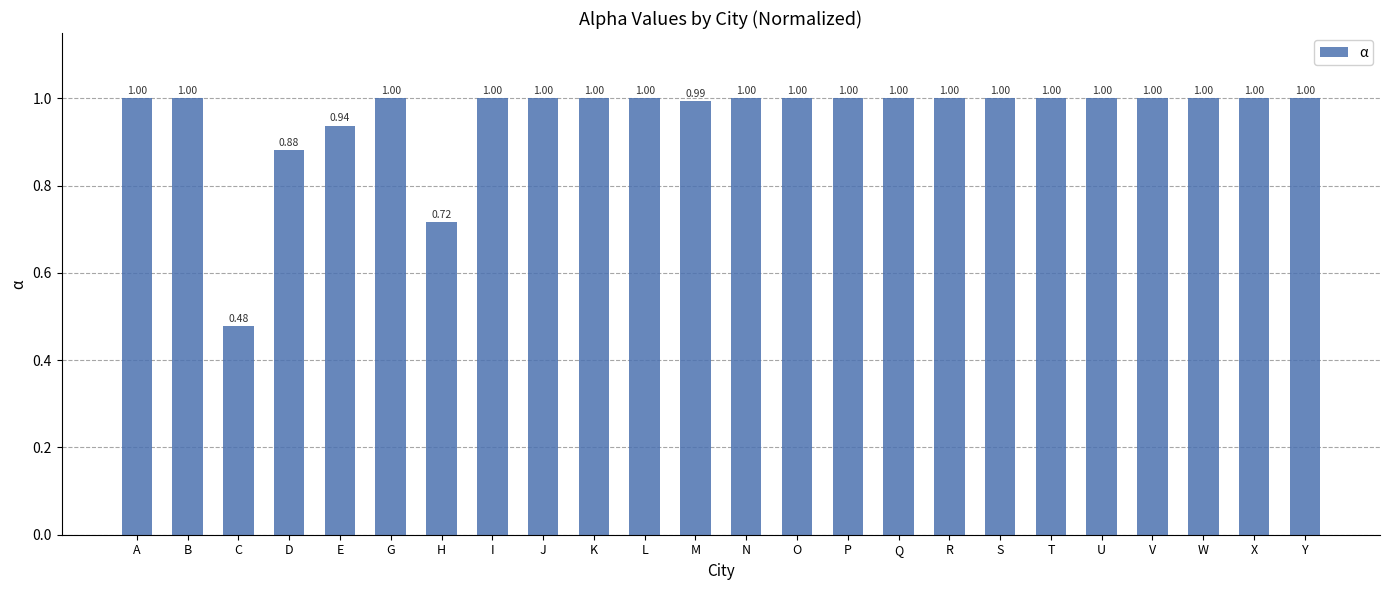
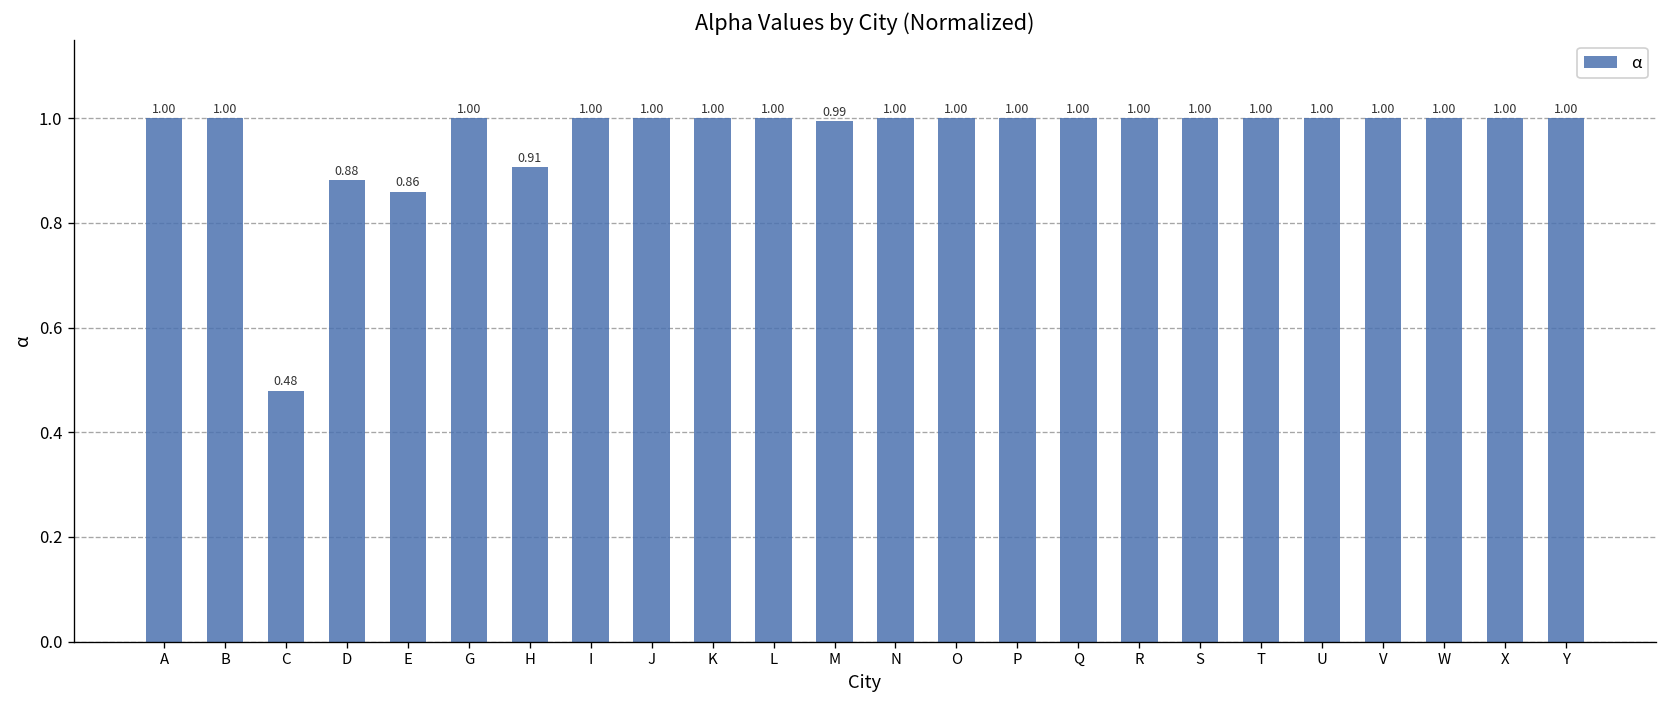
E: 0.94 -> 0.86
H: 0.72 -> 0.91
